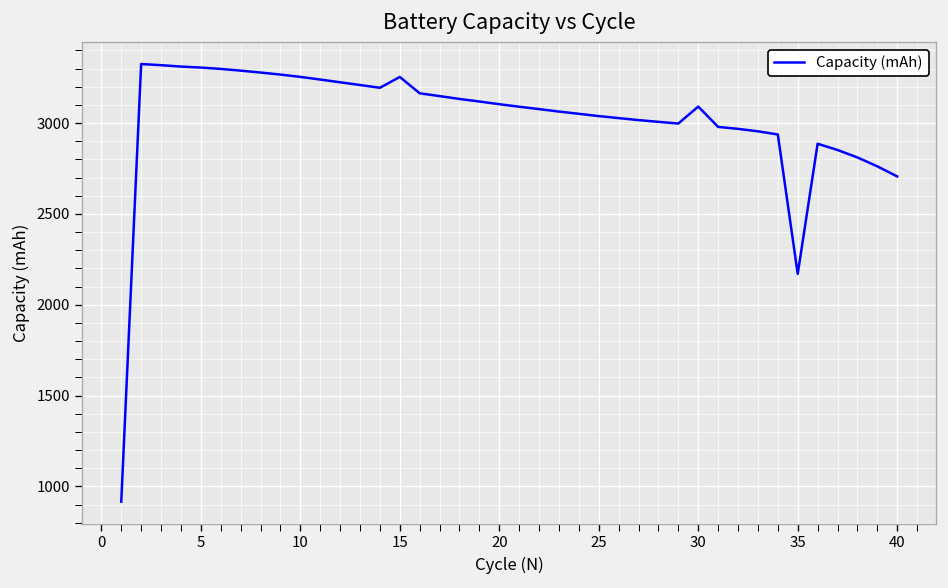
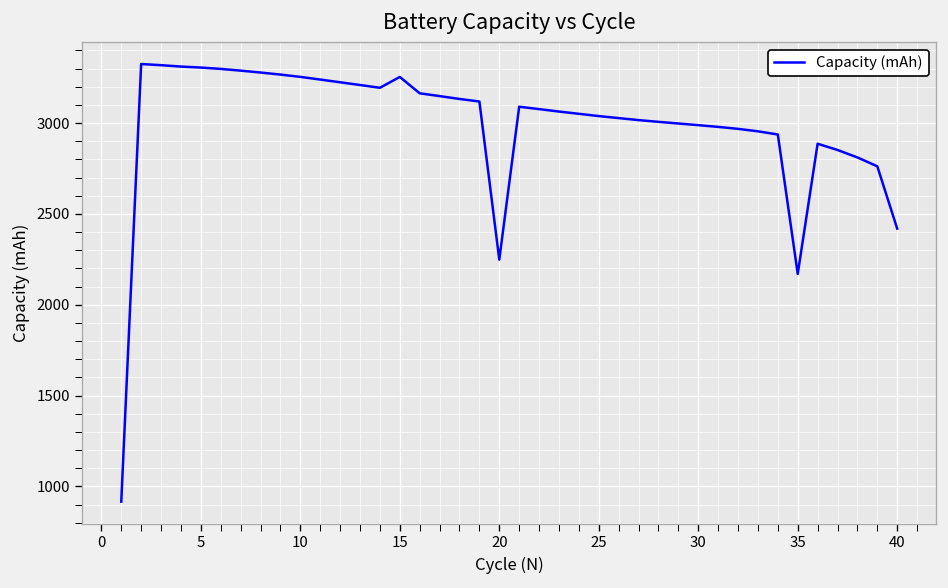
20: 3100 -> 2250
30: 3090 -> 2990
40: 2710 -> 2420
